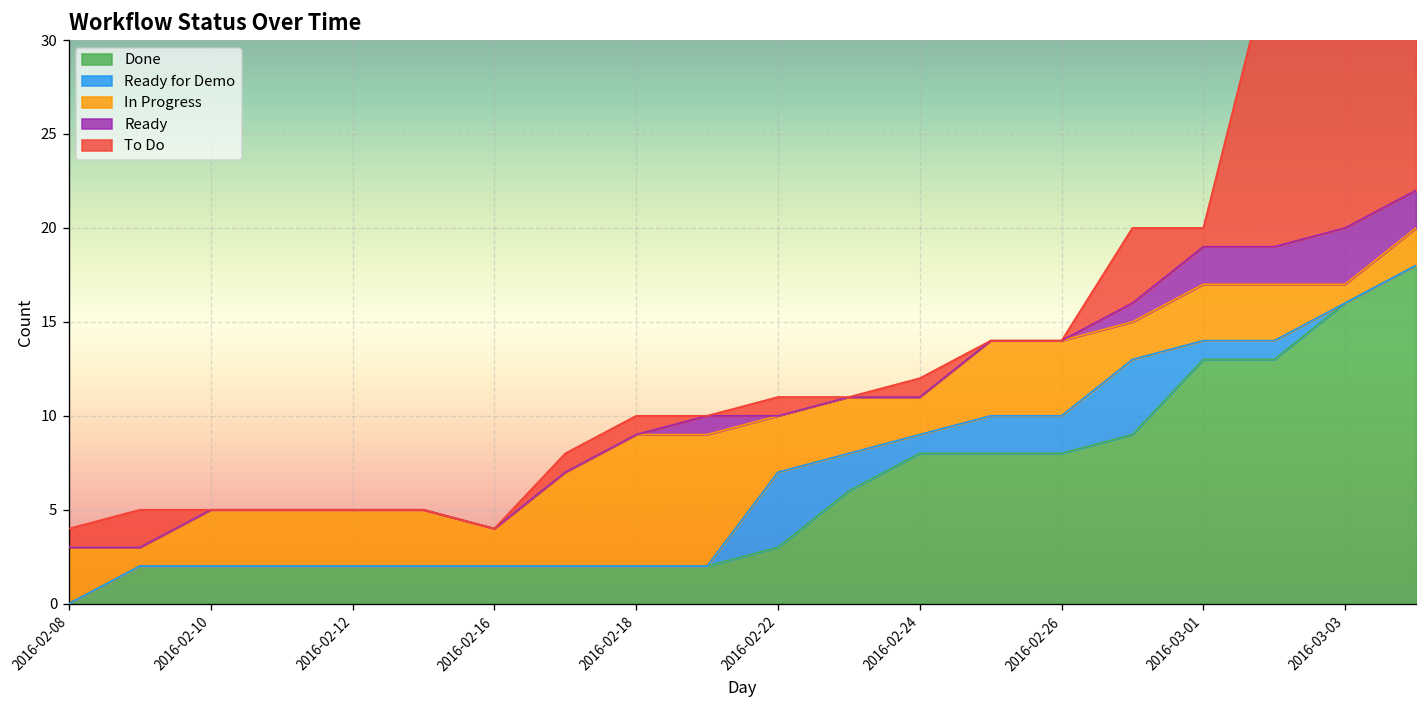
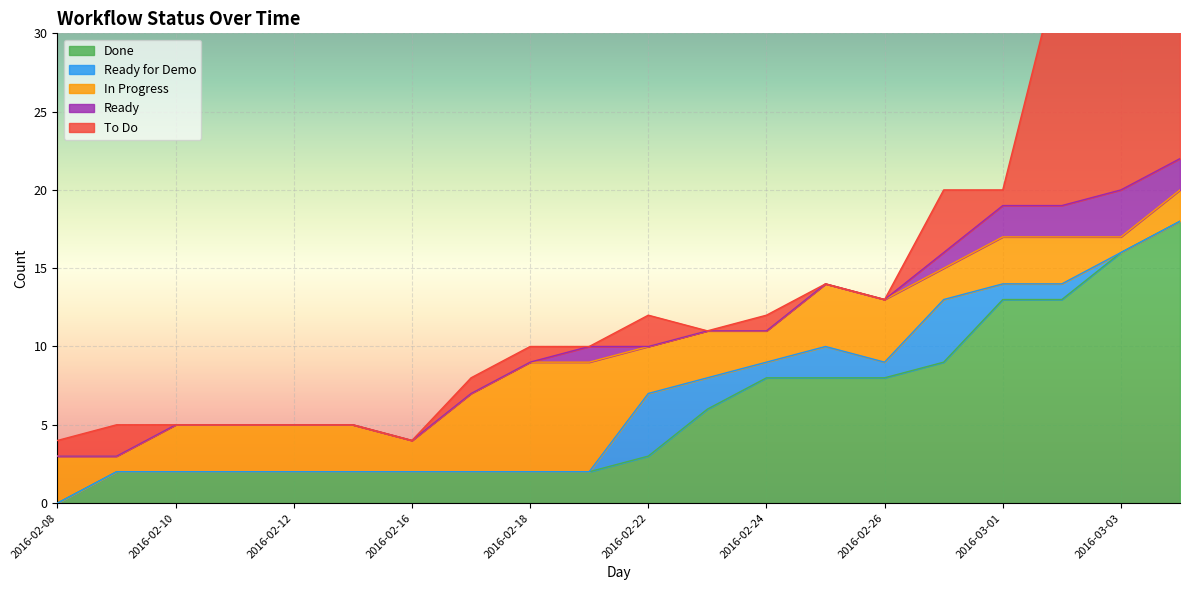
To Do, 2016-02-22: 1 -> 2
Ready for Demo, 2016-02-26: 2 -> 1
